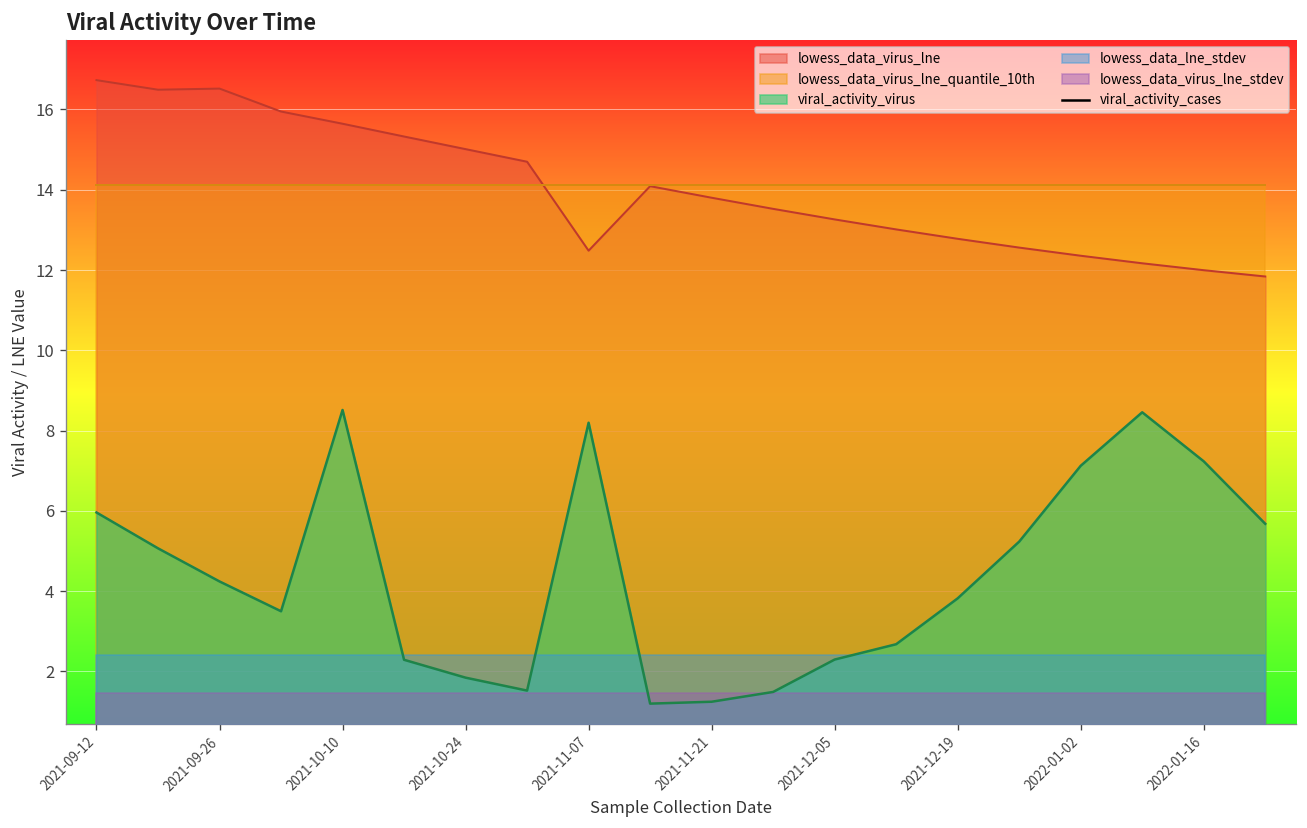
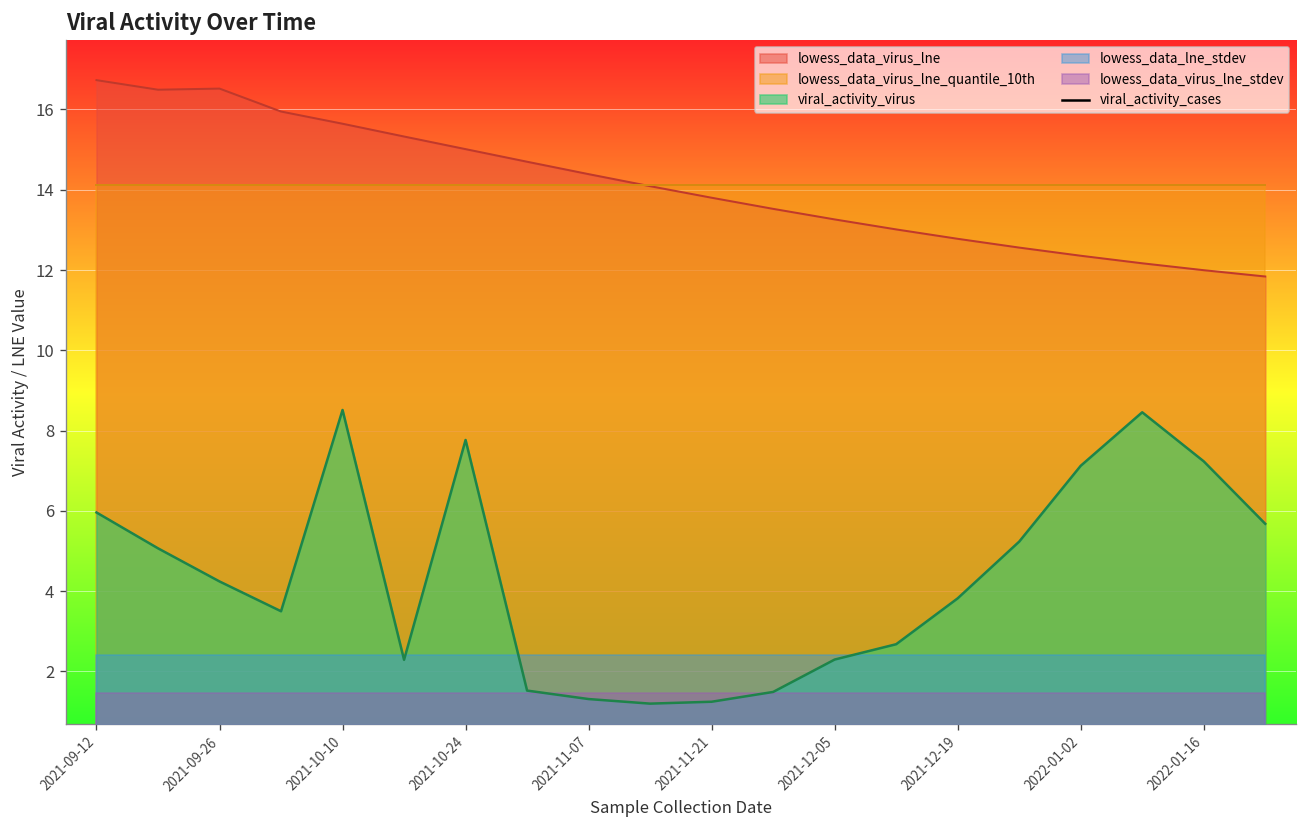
viral_activity_virus, 2021-10-24: 1.8 -> 7.8
lowess_data_virus_lne, 2021-11-07: 12.5 -> 14.4
viral_activity_virus, 2021-11-07: 8.2 -> 1.3
